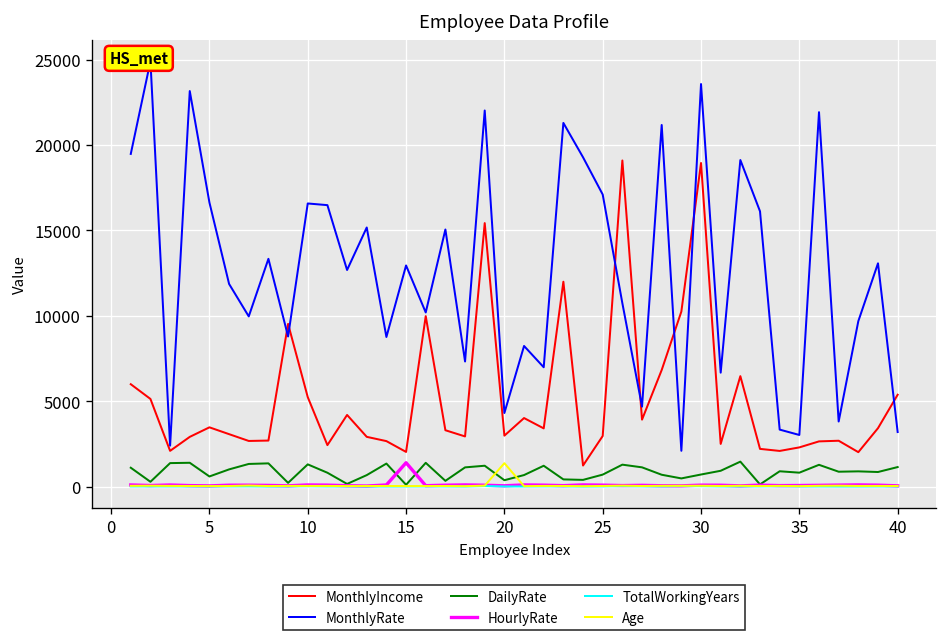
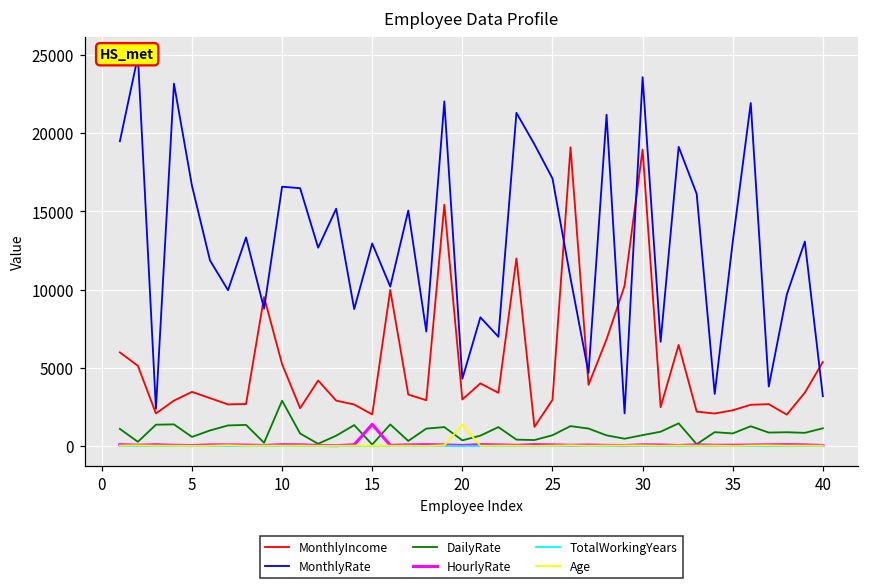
DailyRate, 10: 1300 -> 2900
MonthlyRate, 35: 3000 -> 13000
